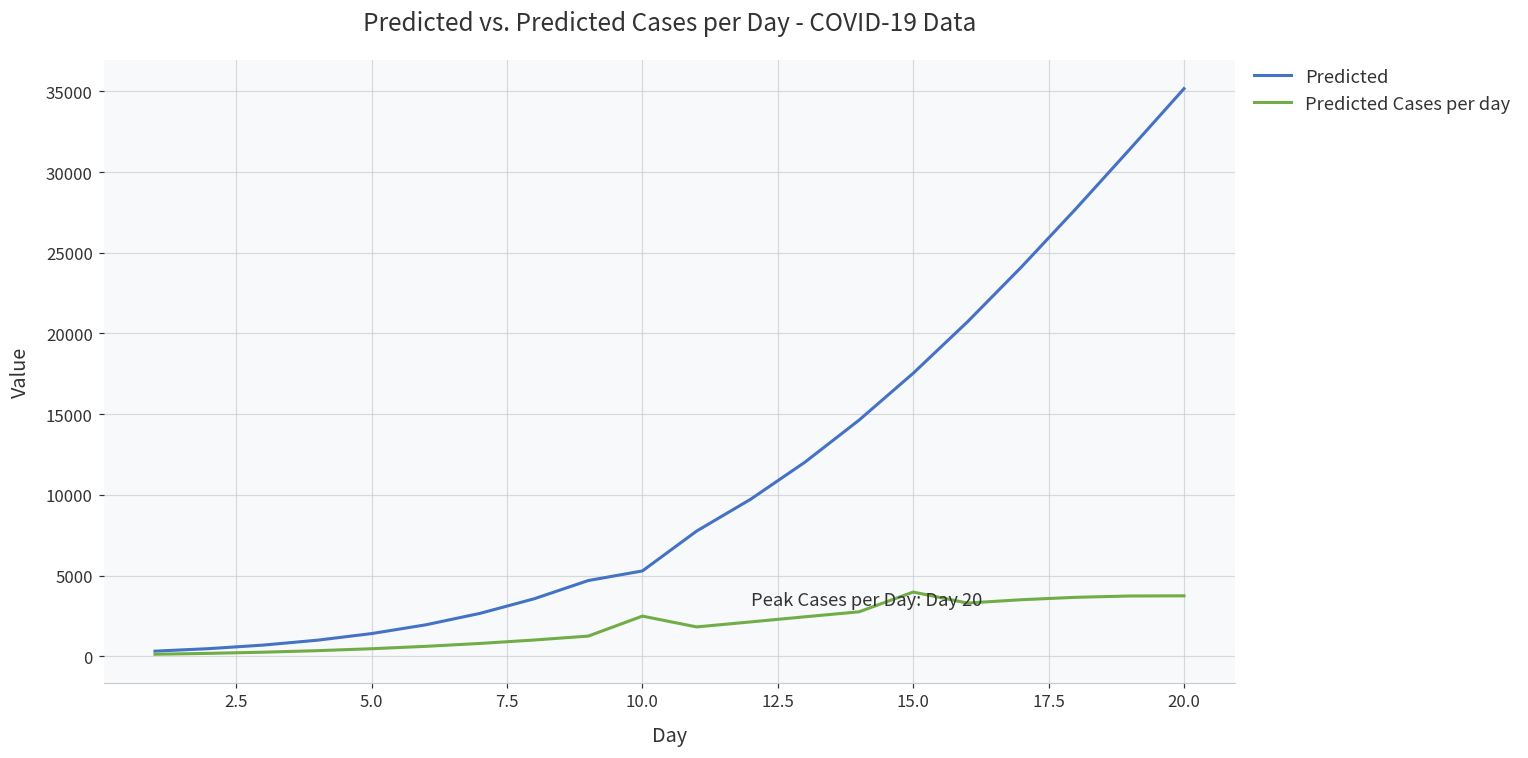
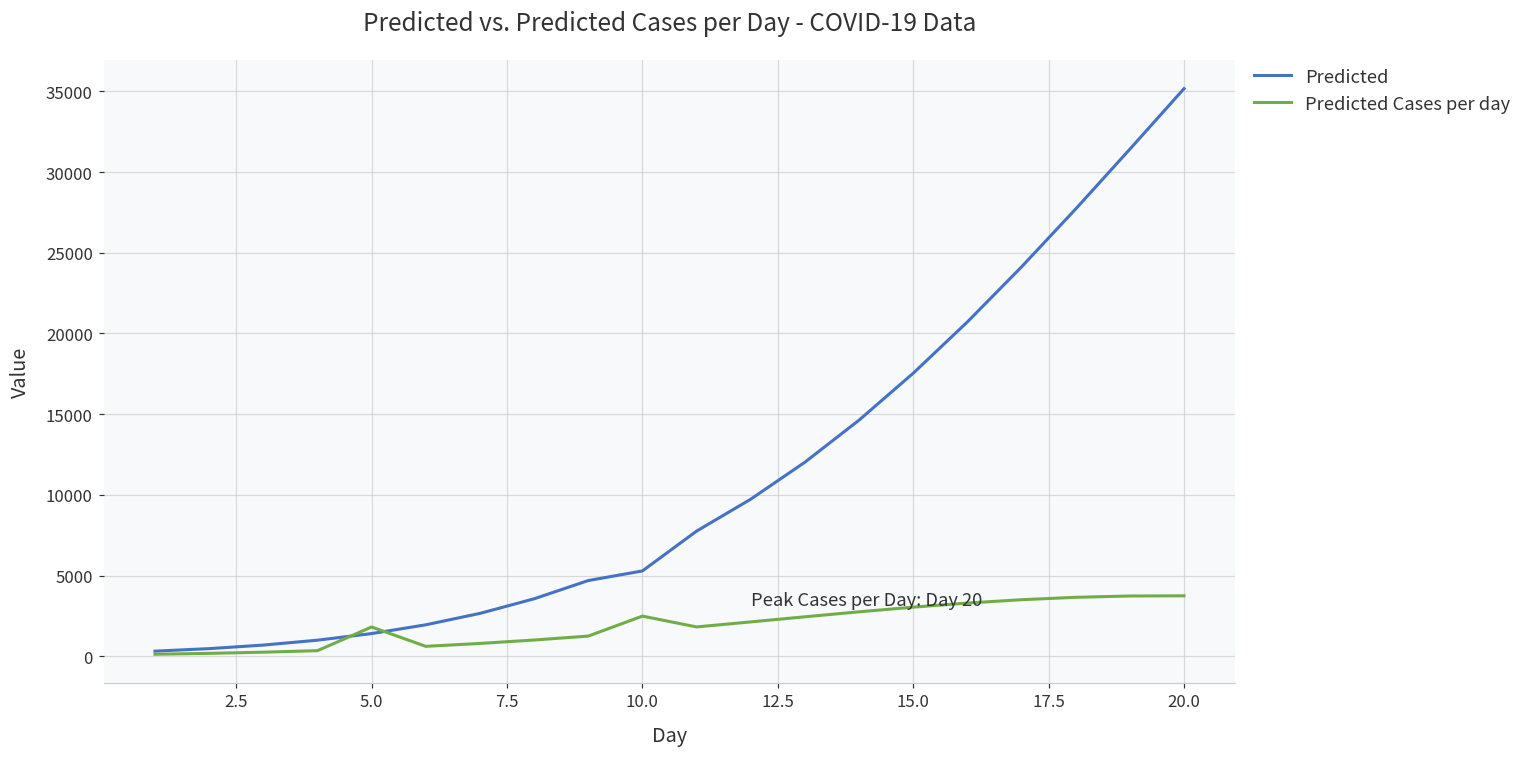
Predicted Cases per day, 5.0: 500 -> 1800
Predicted Cases per day, 15.0: 4000 -> 3000
